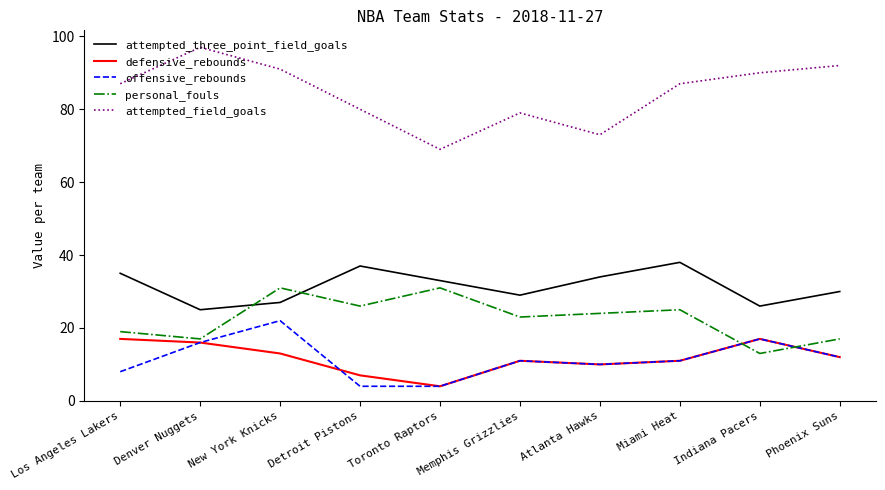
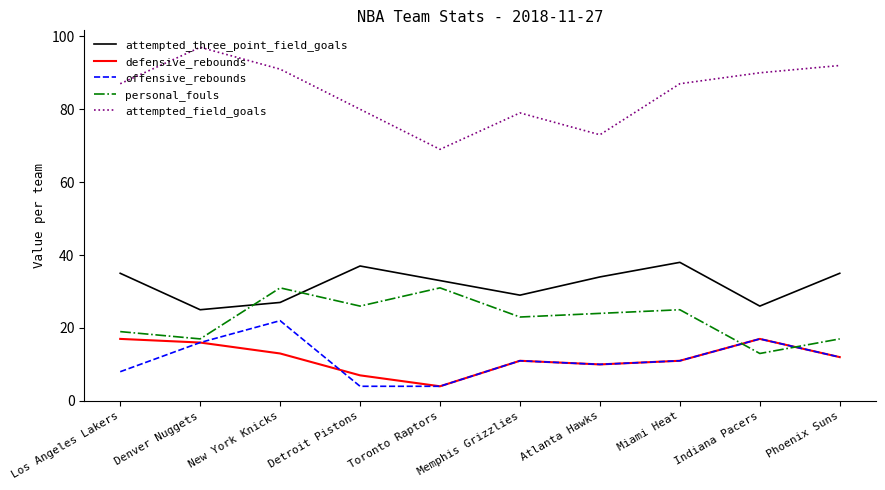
attempted_three_point_field_goals, Phoenix Suns: 30 -> 35
